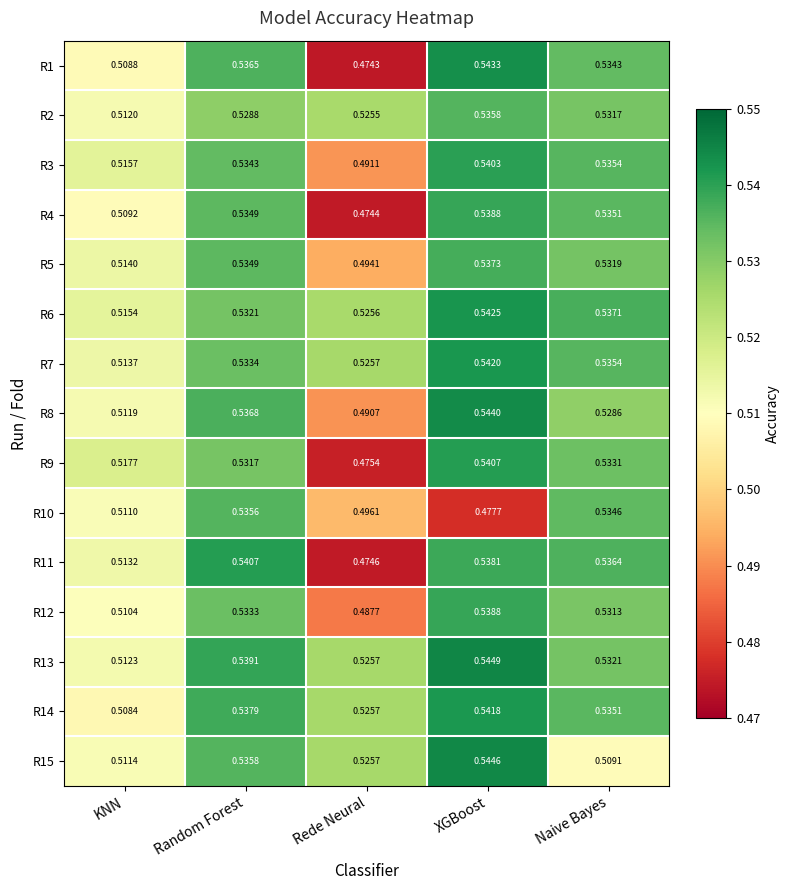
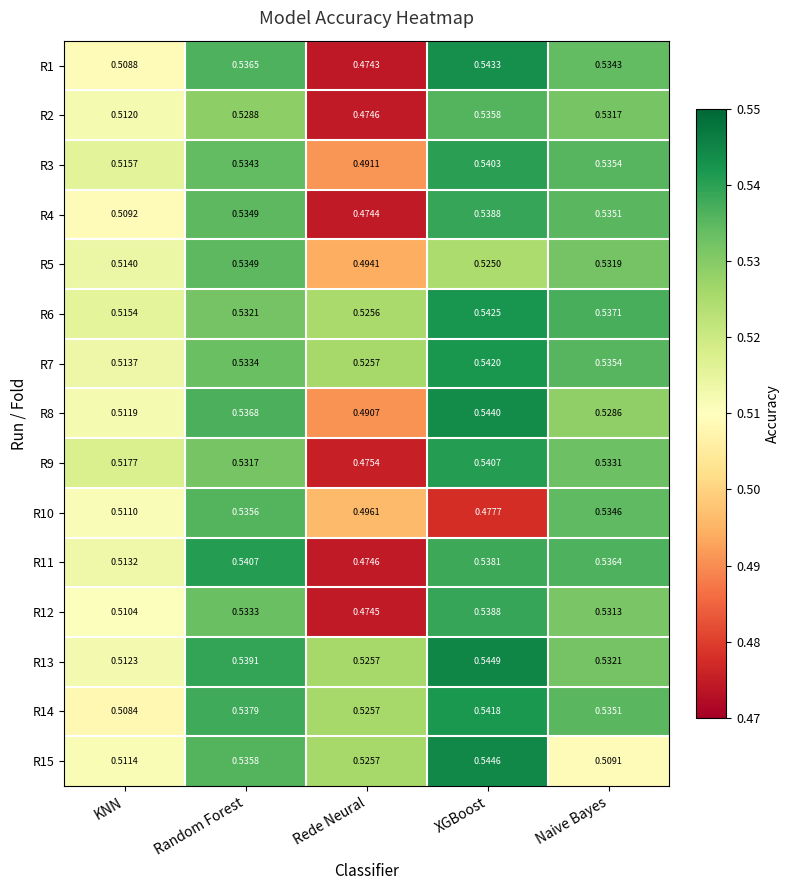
R2, Rede Neural: 0.5255 -> 0.4746
R5, XGBoost: 0.5373 -> 0.5250
R12, Rede Neural: 0.4877 -> 0.4745
